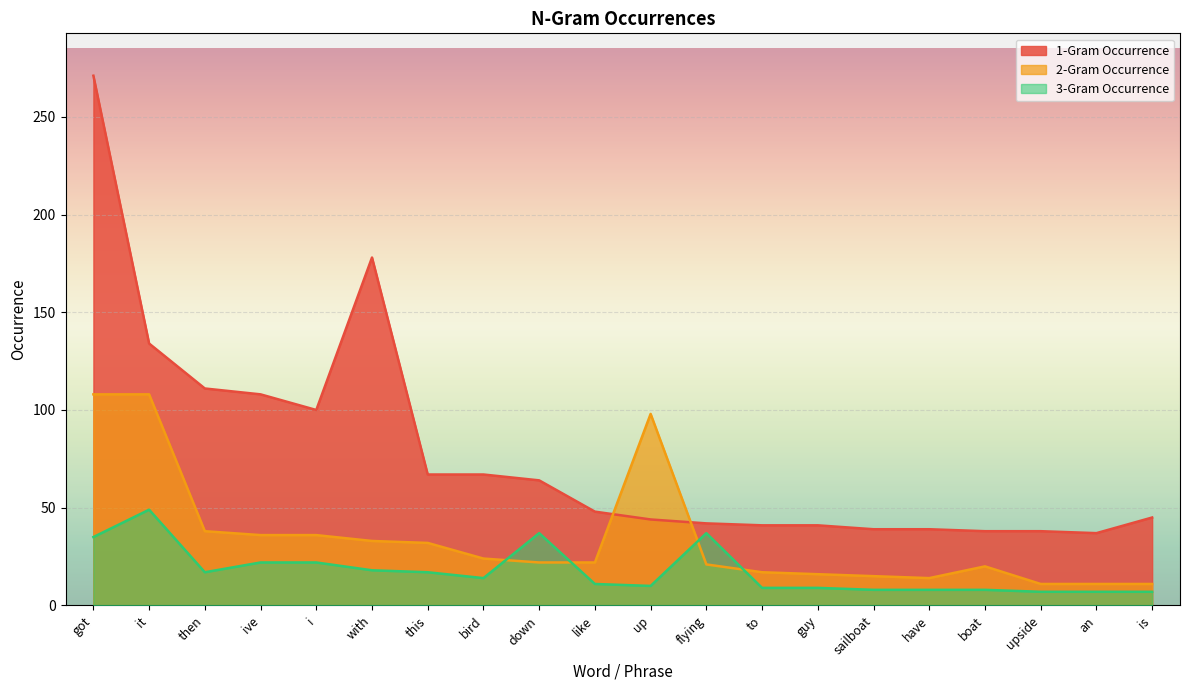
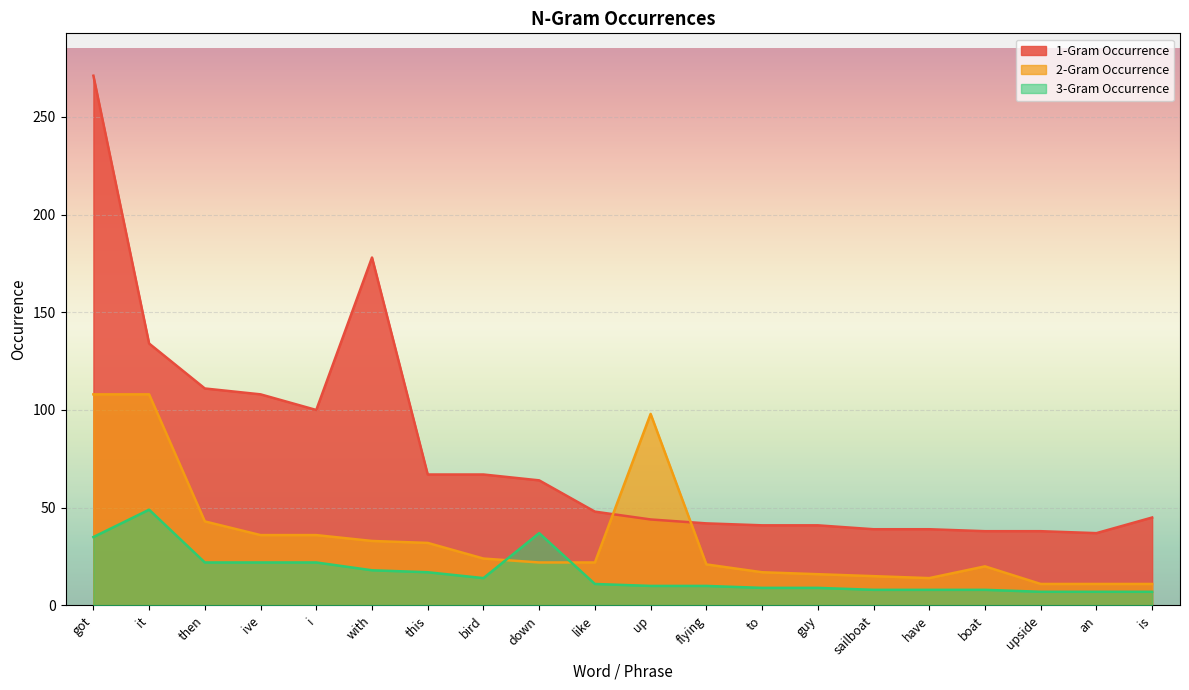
2-Gram Occurrence, then: 38 -> 43
3-Gram Occurrence, then: 17 -> 22
3-Gram Occurrence, flying: 37 -> 10
